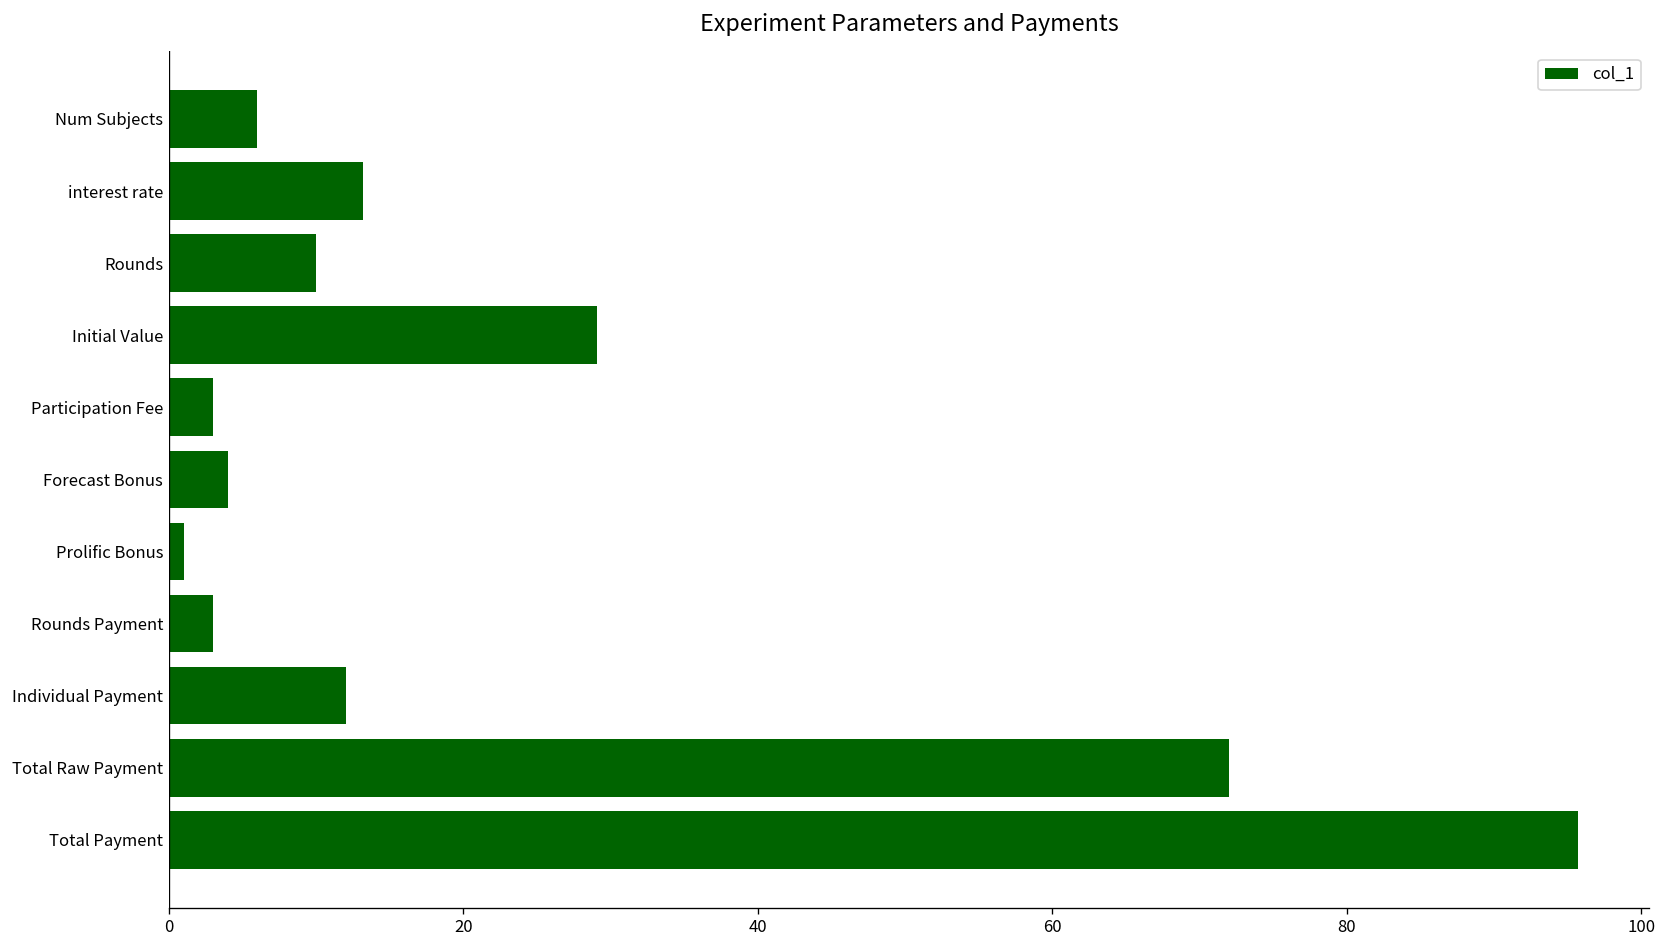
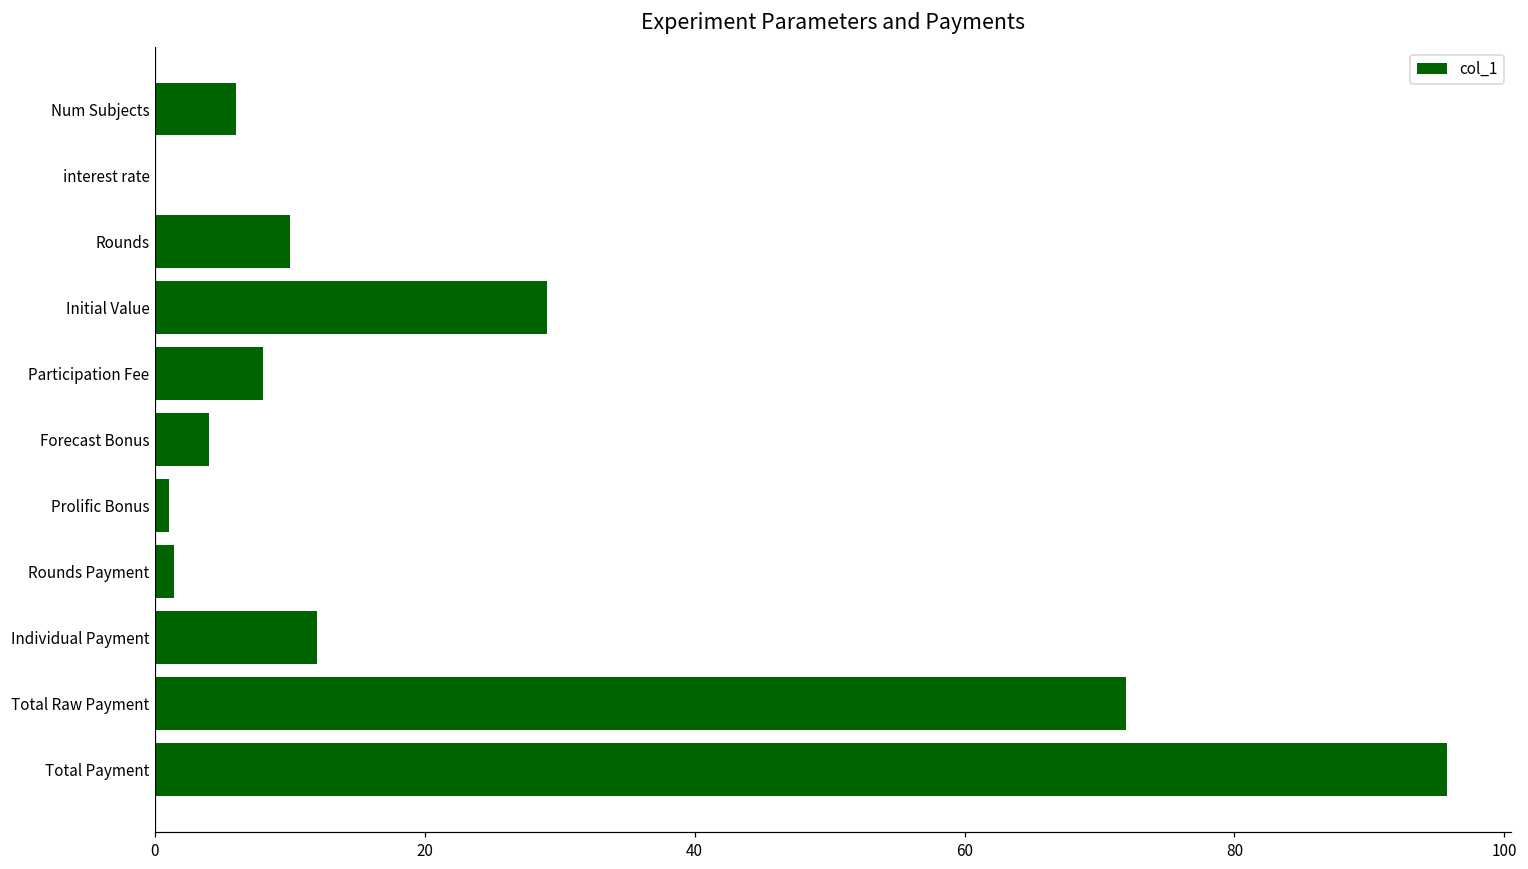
interest rate: 13.2 -> 0.1
Participation Fee: 3 -> 8
Rounds Payment: 3.0 -> 1.4
